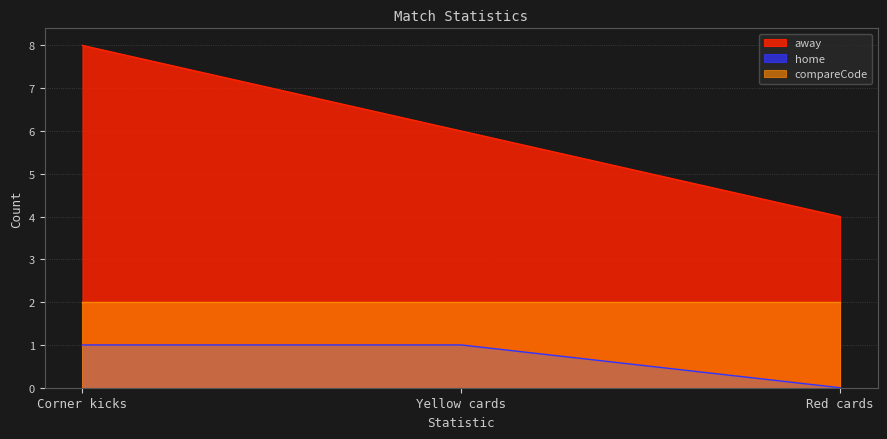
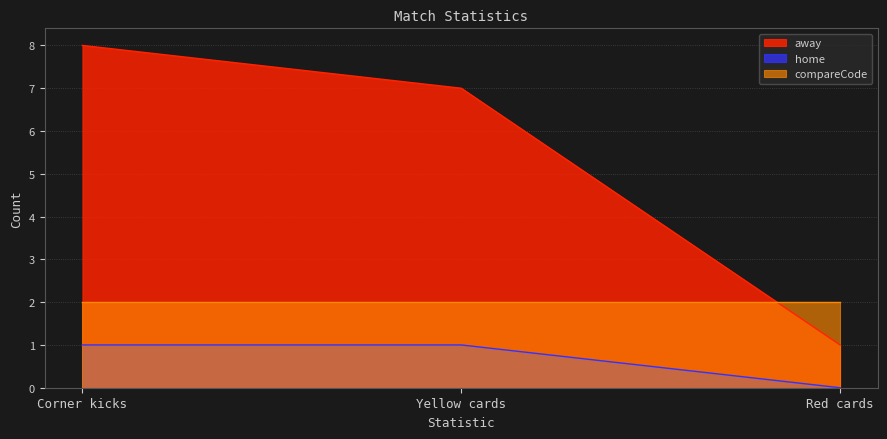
away, Yellow cards: 6 -> 7
away, Red cards: 4 -> 1
